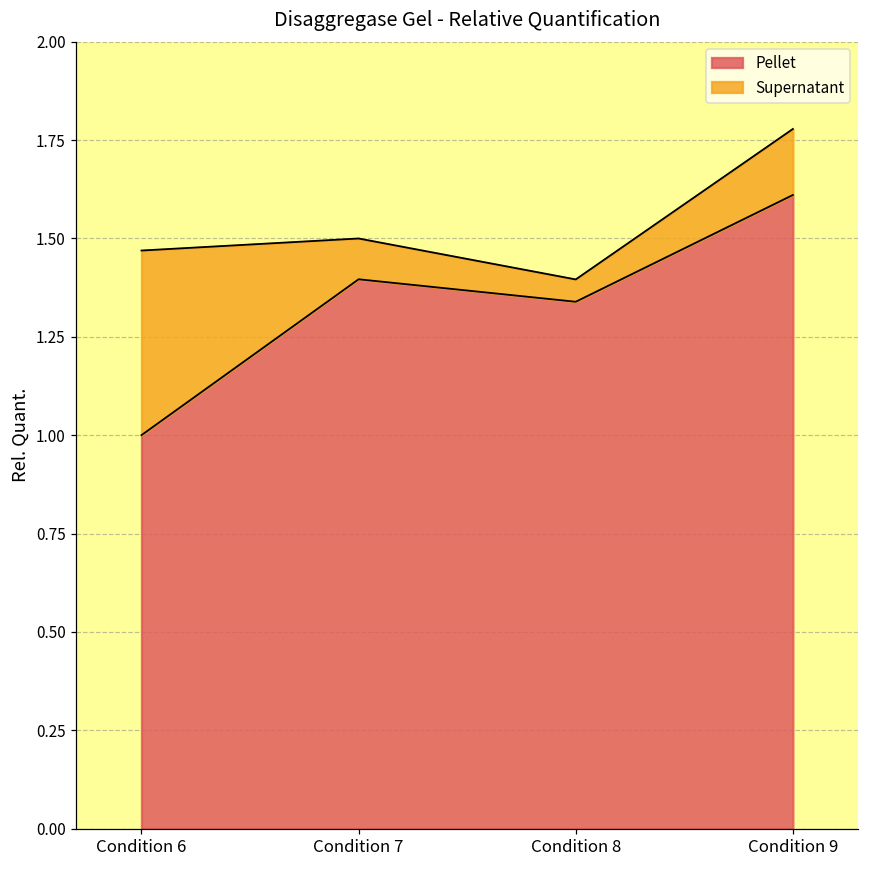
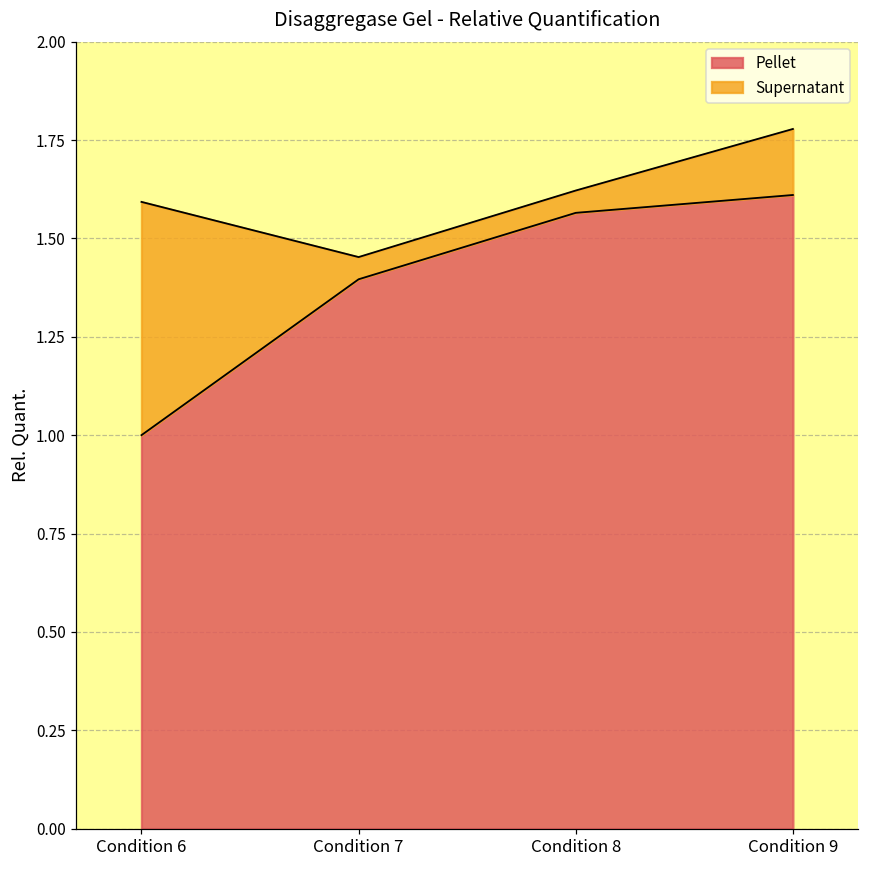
Supernatant, Condition 6: 0.47 -> 0.59
Supernatant, Condition 7: 0.10 -> 0.06
Pellet, Condition 8: 1.34 -> 1.56
